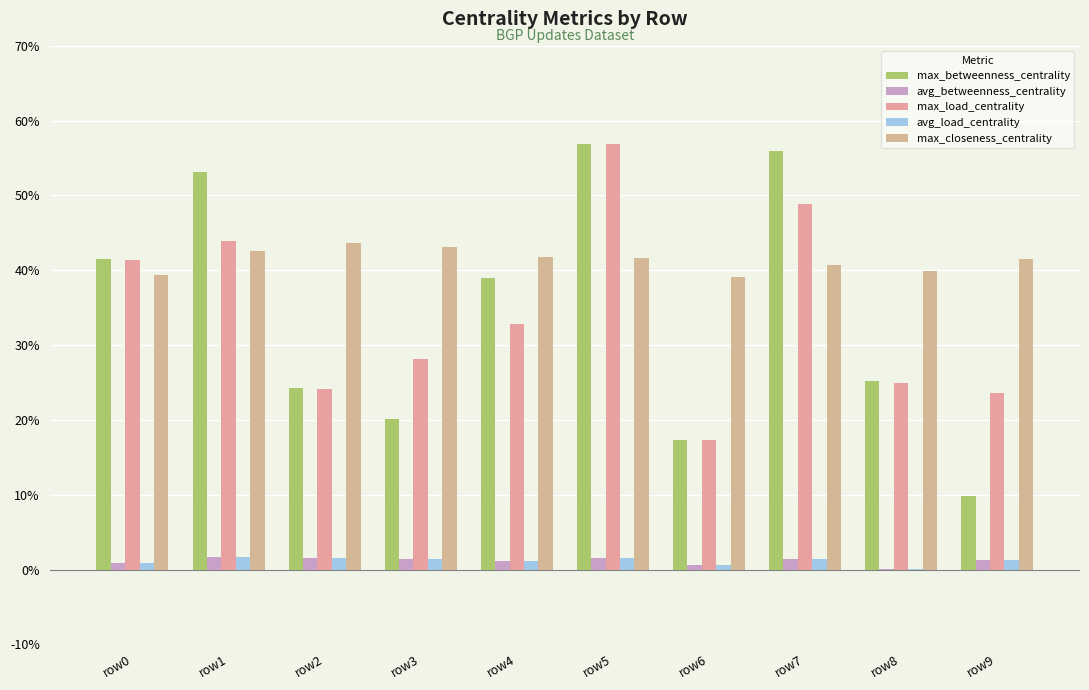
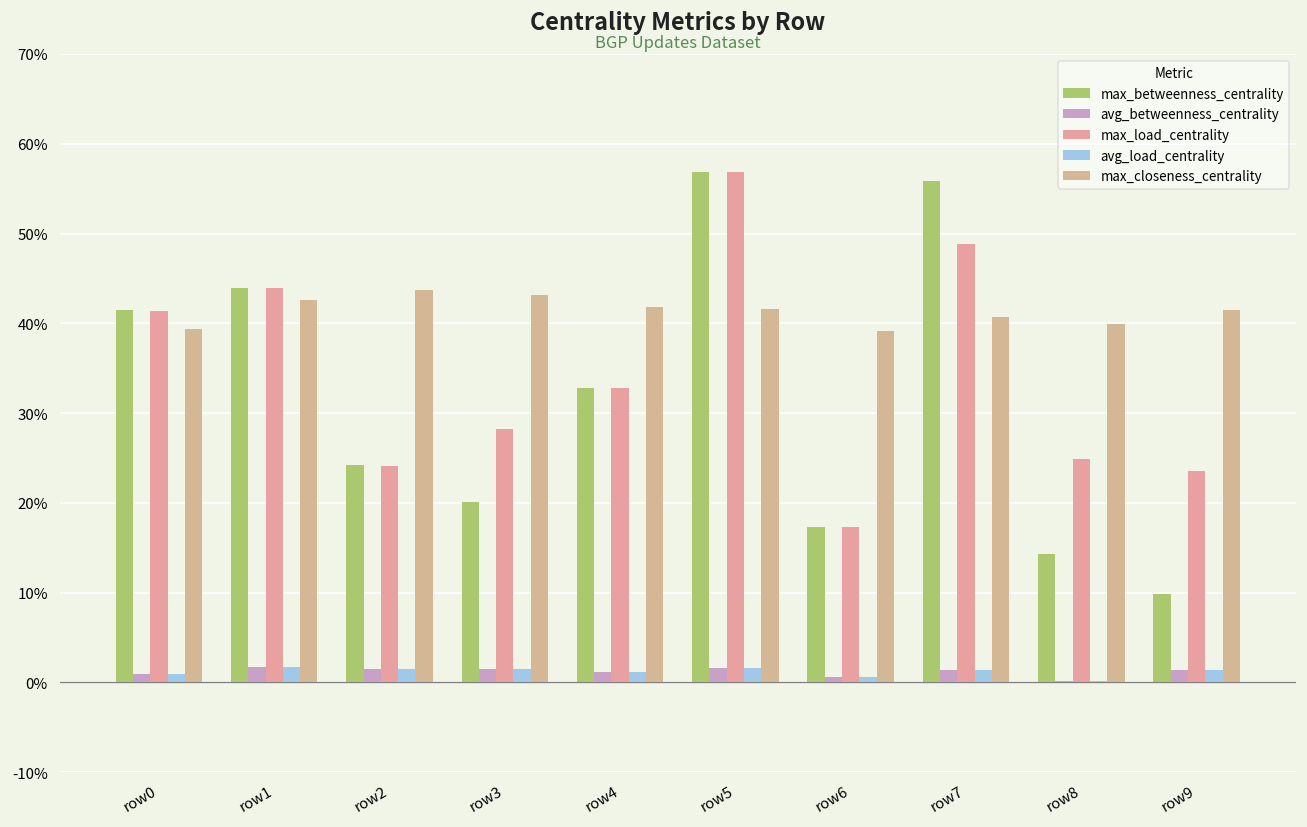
max_betweenness_centrality, row1: 53% -> 44%
max_betweenness_centrality, row4: 39% -> 33%
max_betweenness_centrality, row8: 25% -> 14%
